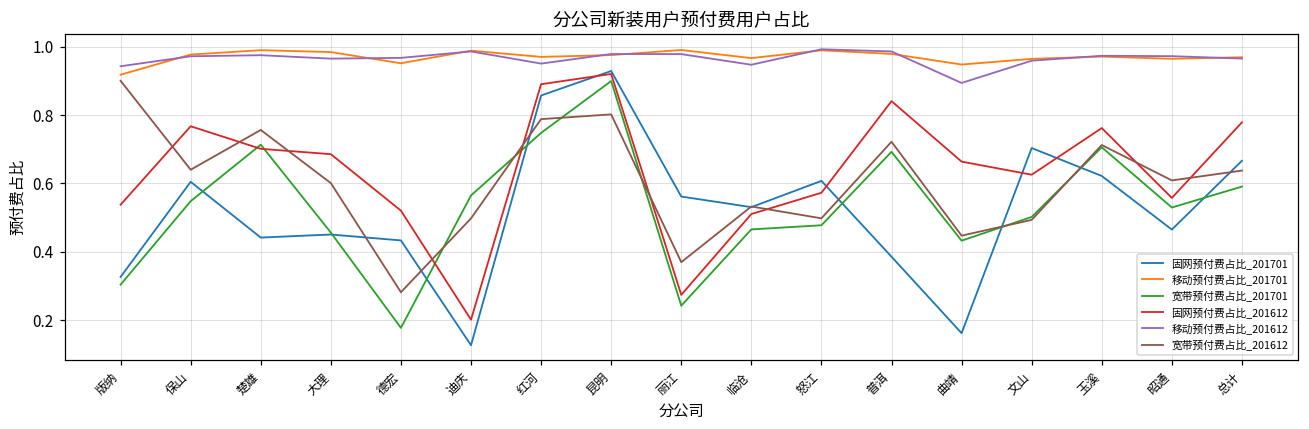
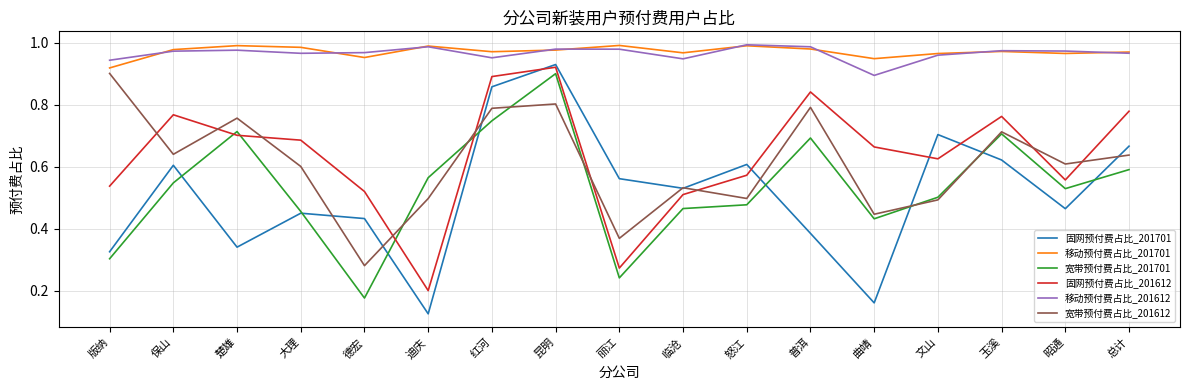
固网预付费占比_201701, 楚雄: 0.44 -> 0.34
宽带预付费占比_201612, 普洱: 0.72 -> 0.79
